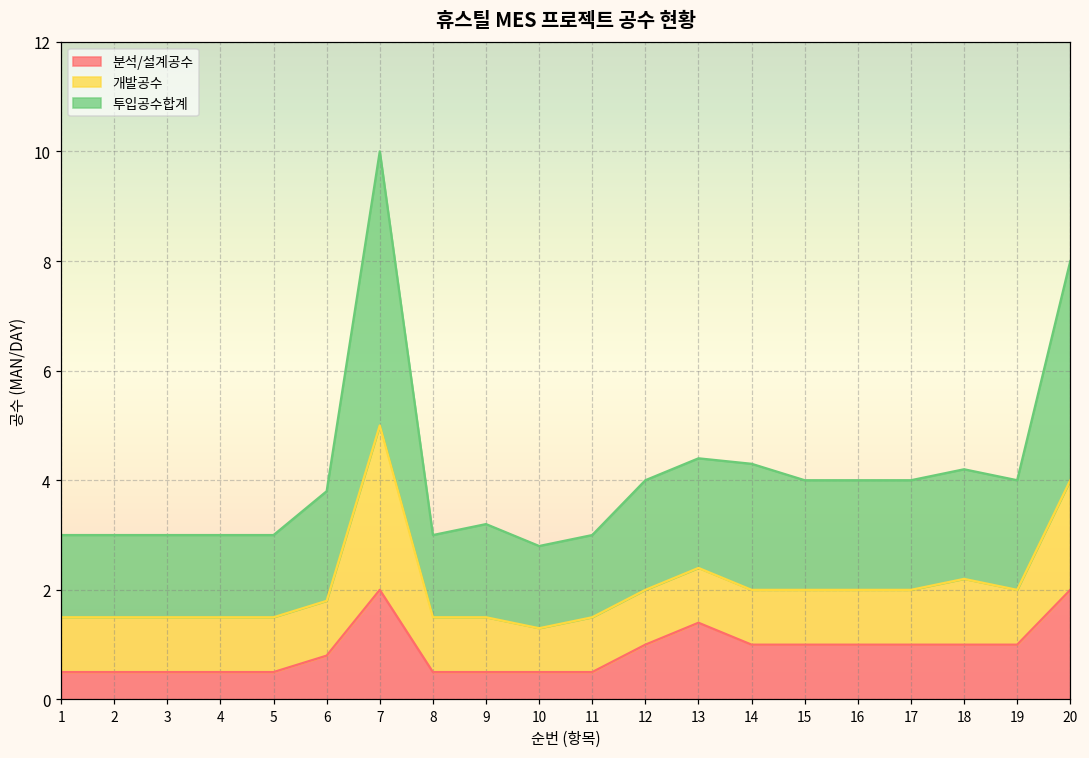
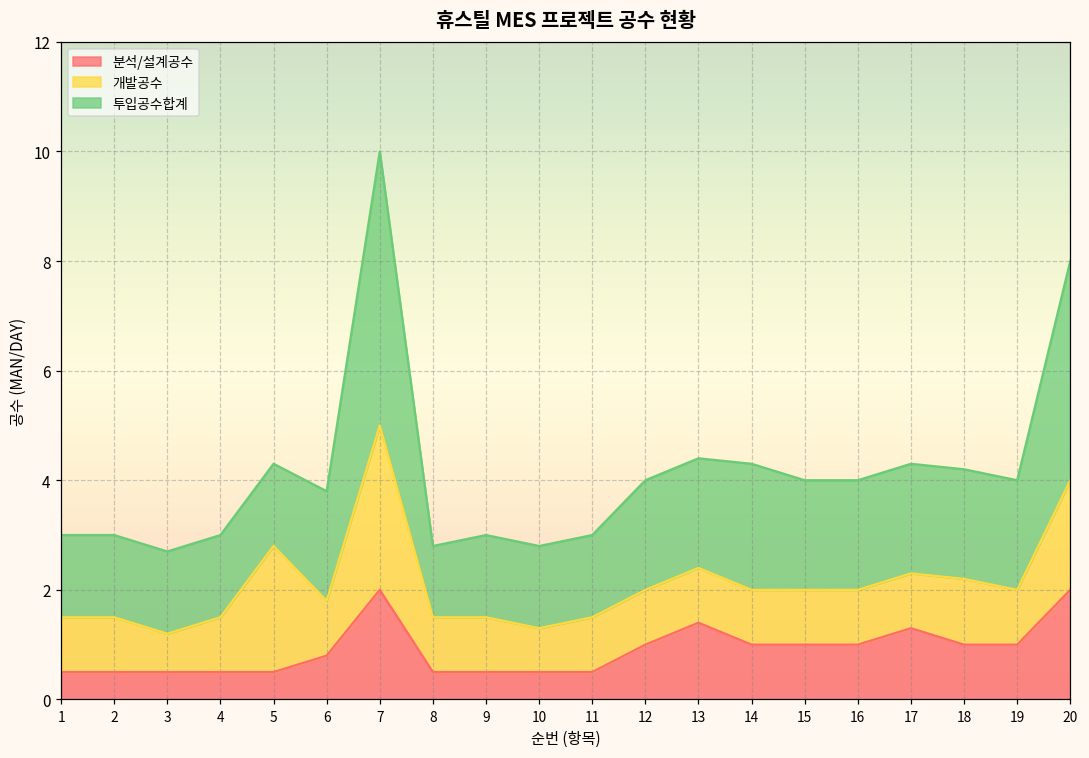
개발공수, 3: 1.0 -> 0.7
개발공수, 5: 1.0 -> 2.3
투입공수합계, 8: 1.5 -> 1.3
투입공수합계, 9: 1.7 -> 1.5
분석/설계공수, 17: 1.0 -> 1.3
